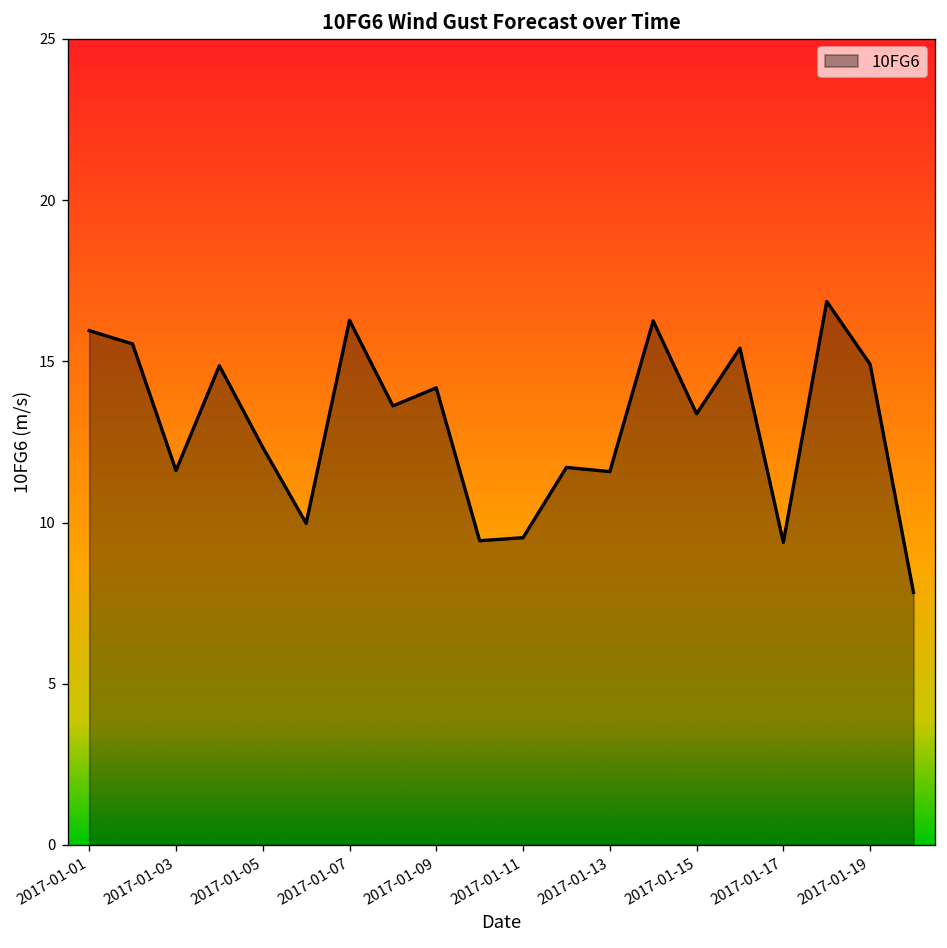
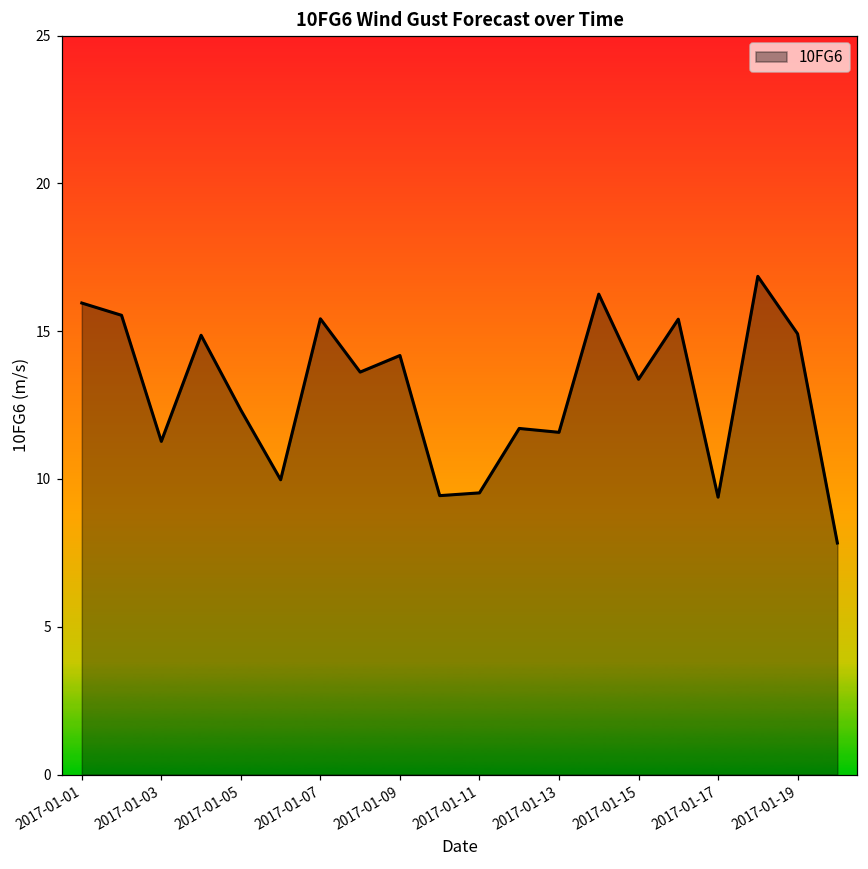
2017-01-03: 11.6 -> 11.3
2017-01-07: 16.3 -> 15.4
